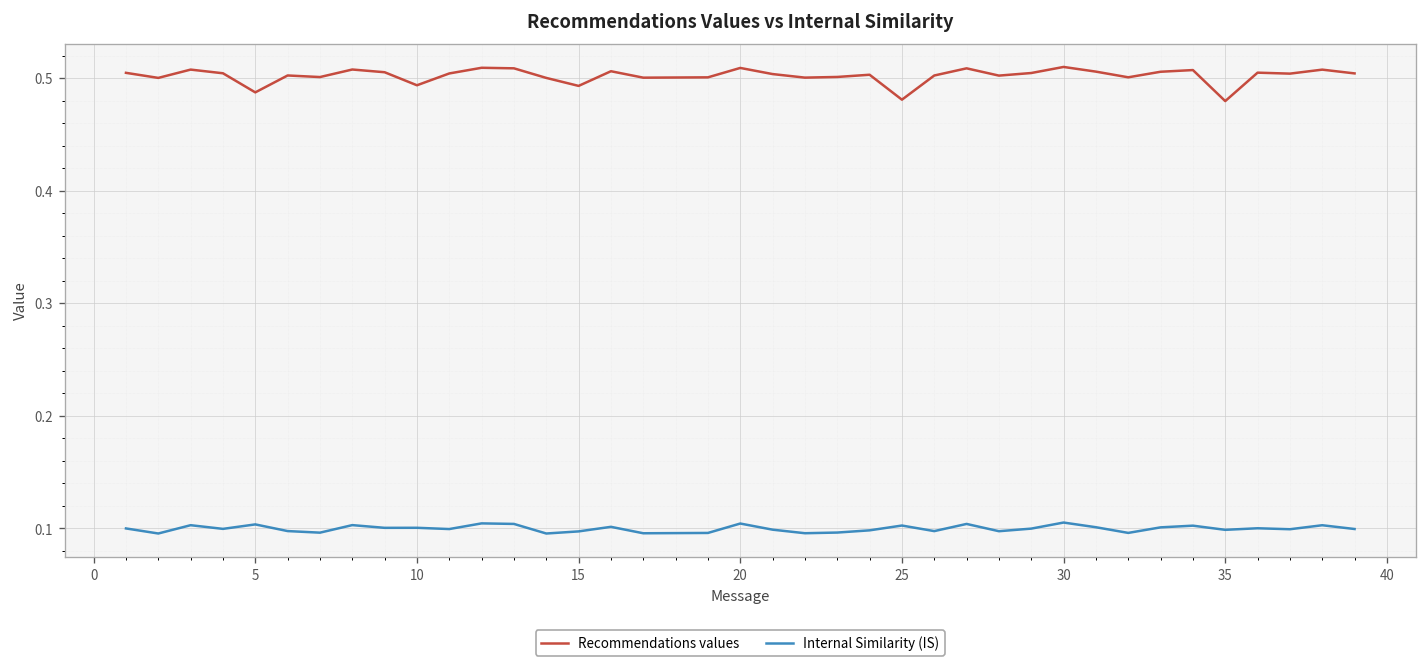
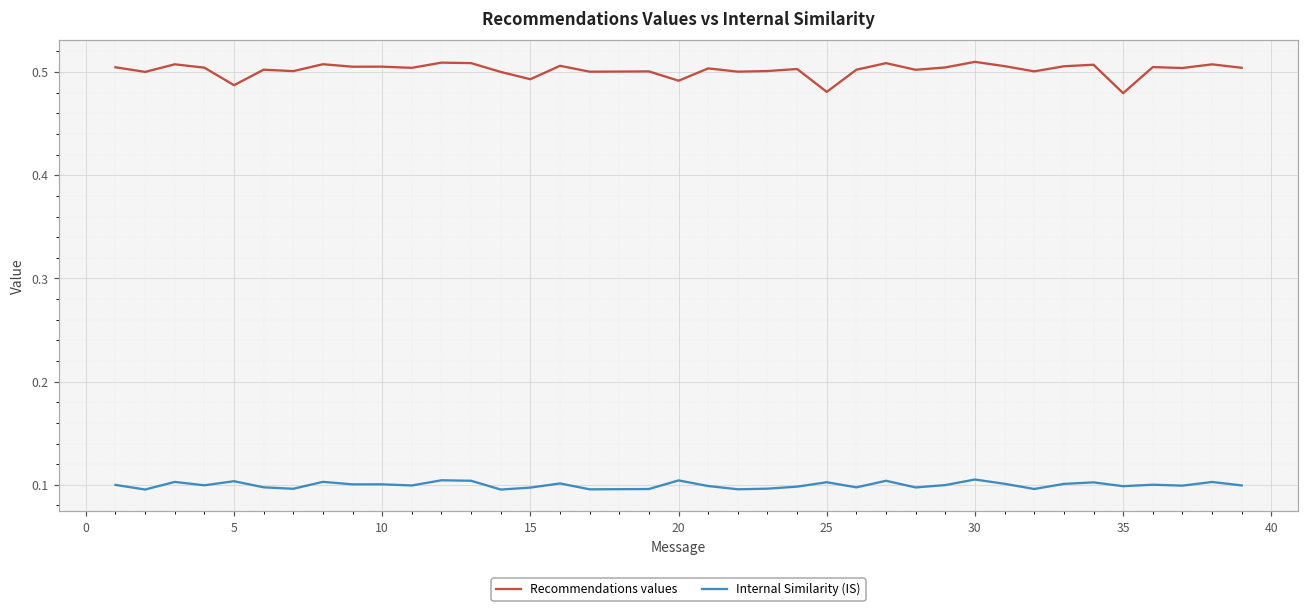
Recommendations values, 10: 0.49 -> 0.51
Recommendations values, 20: 0.51 -> 0.49
